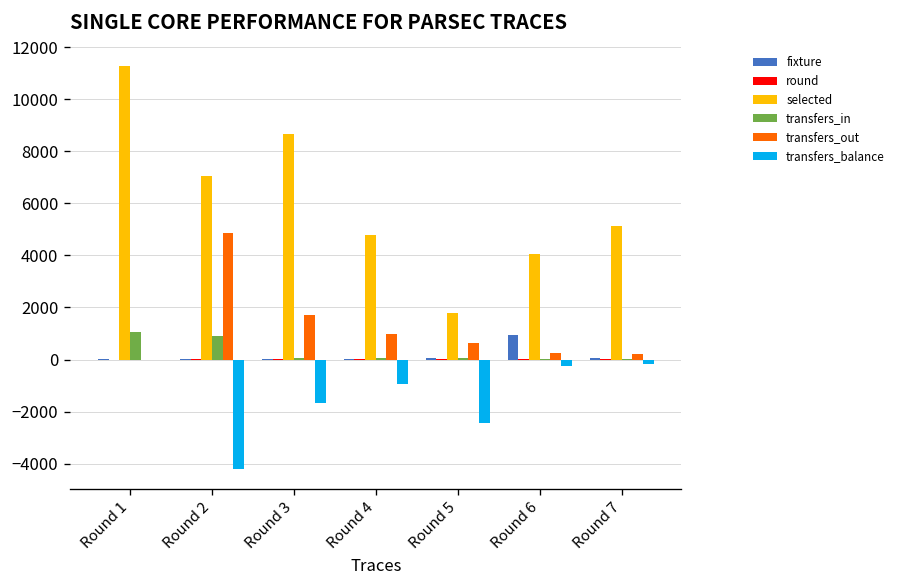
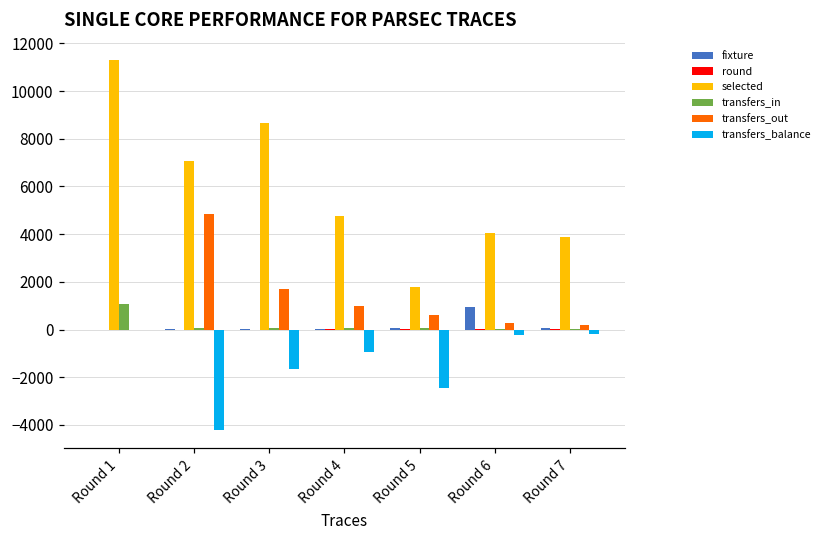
transfers_in, Round 2: 900 -> 100
selected, Round 7: 5100 -> 3900
